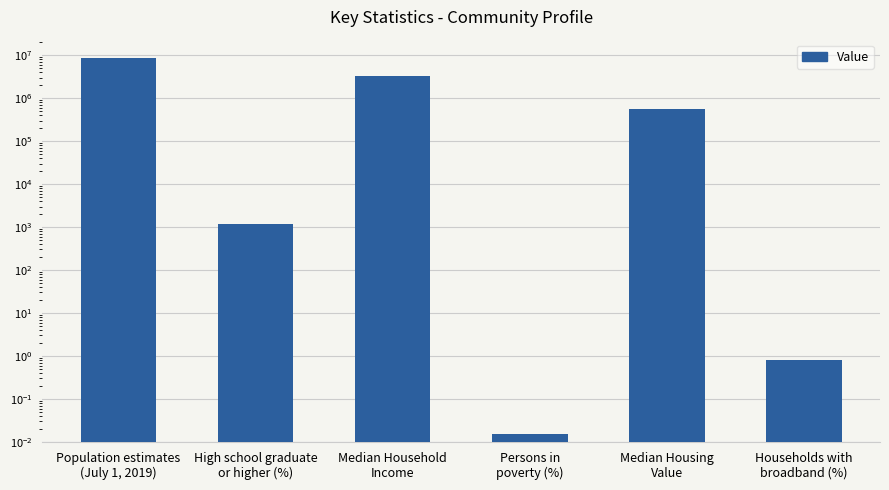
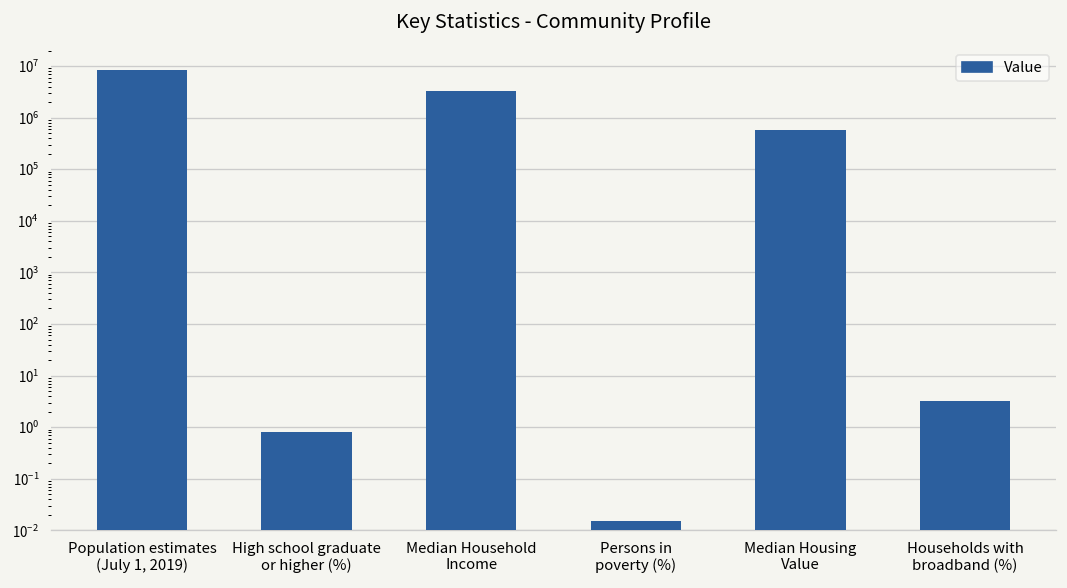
High school graduate or higher (%): 1200 -> 0.8
Households with broadband (%): 0.8 -> 3
